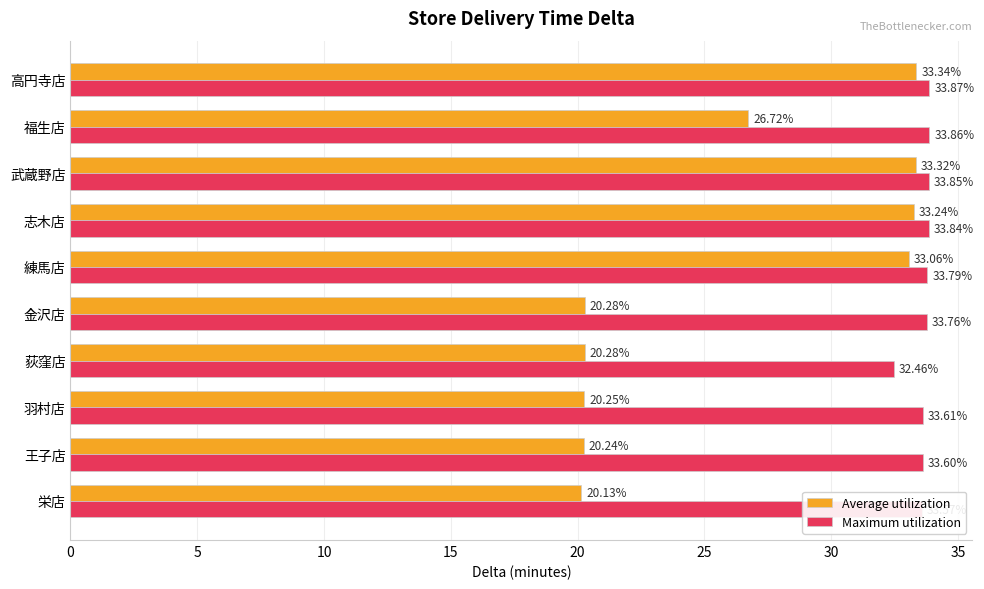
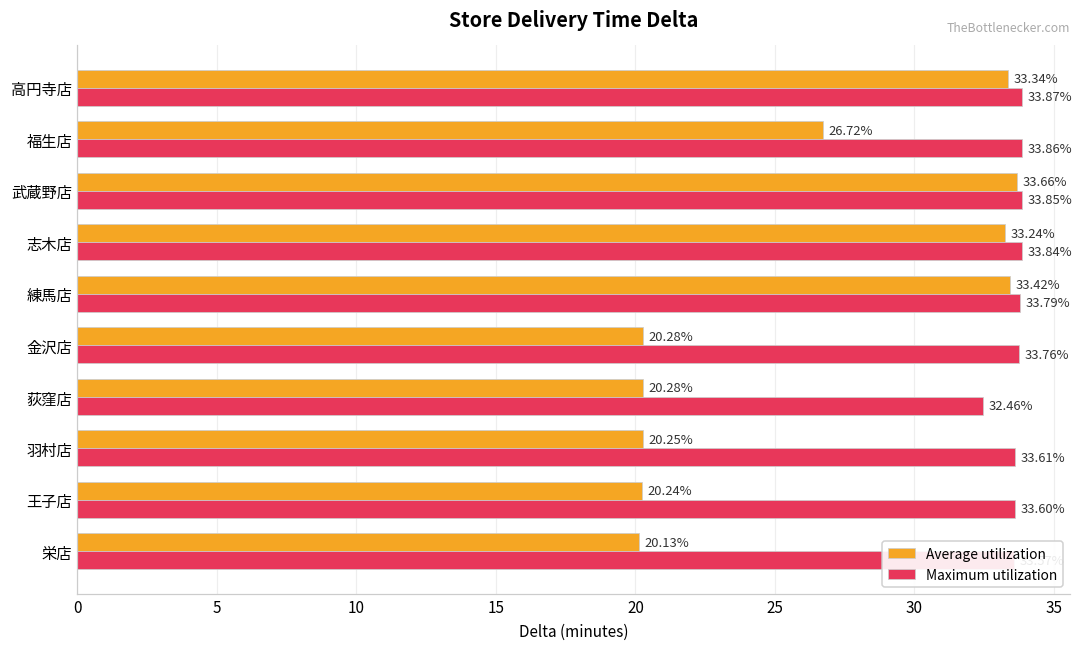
Average utilization, 武蔵野店: 33.32% -> 33.66%
Average utilization, 練馬店: 33.06% -> 33.42%
